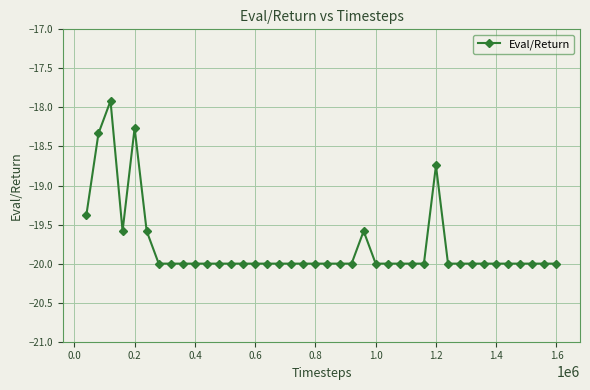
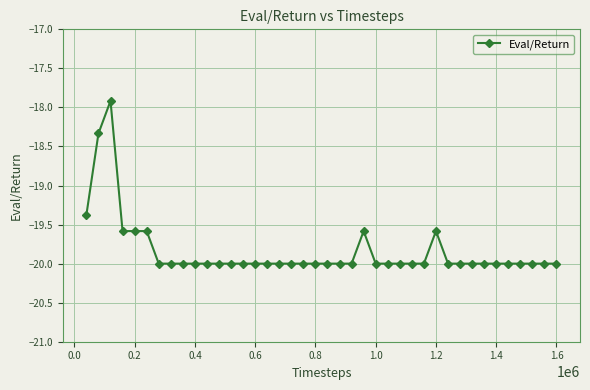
0.2: -18.3 -> -19.6
1.2: -18.7 -> -19.6
